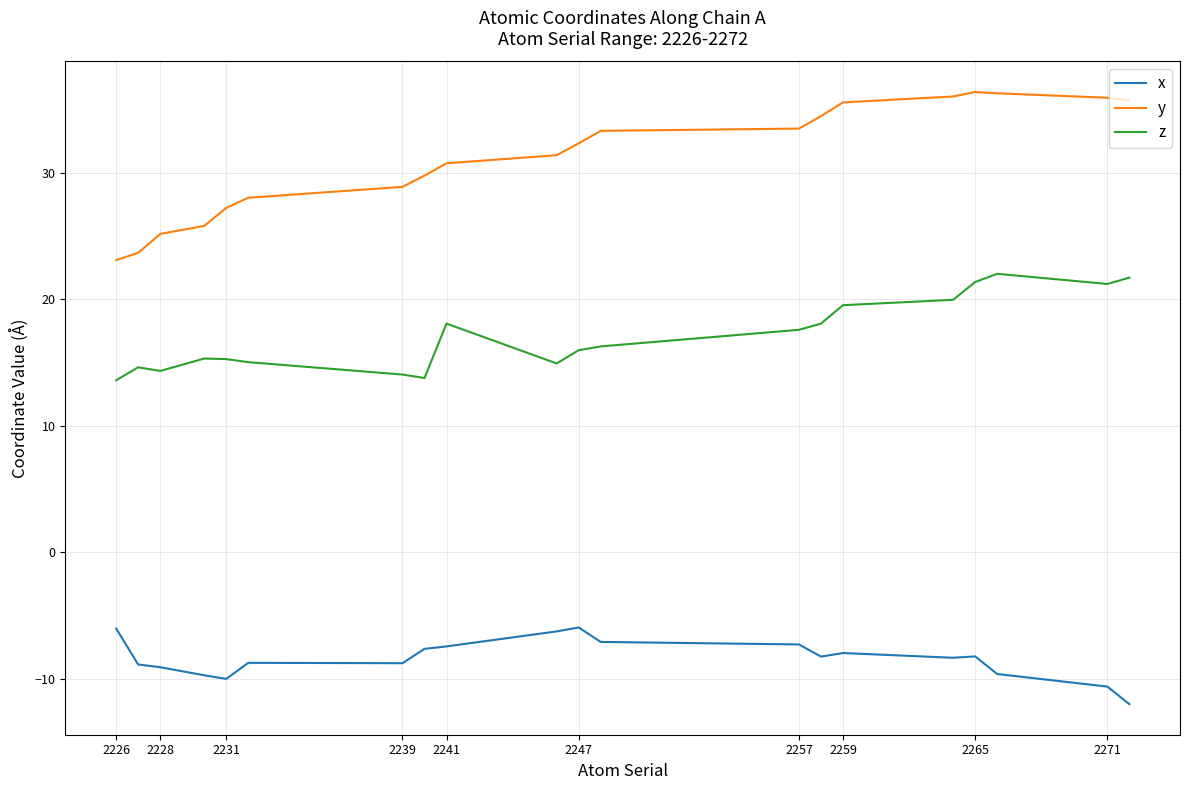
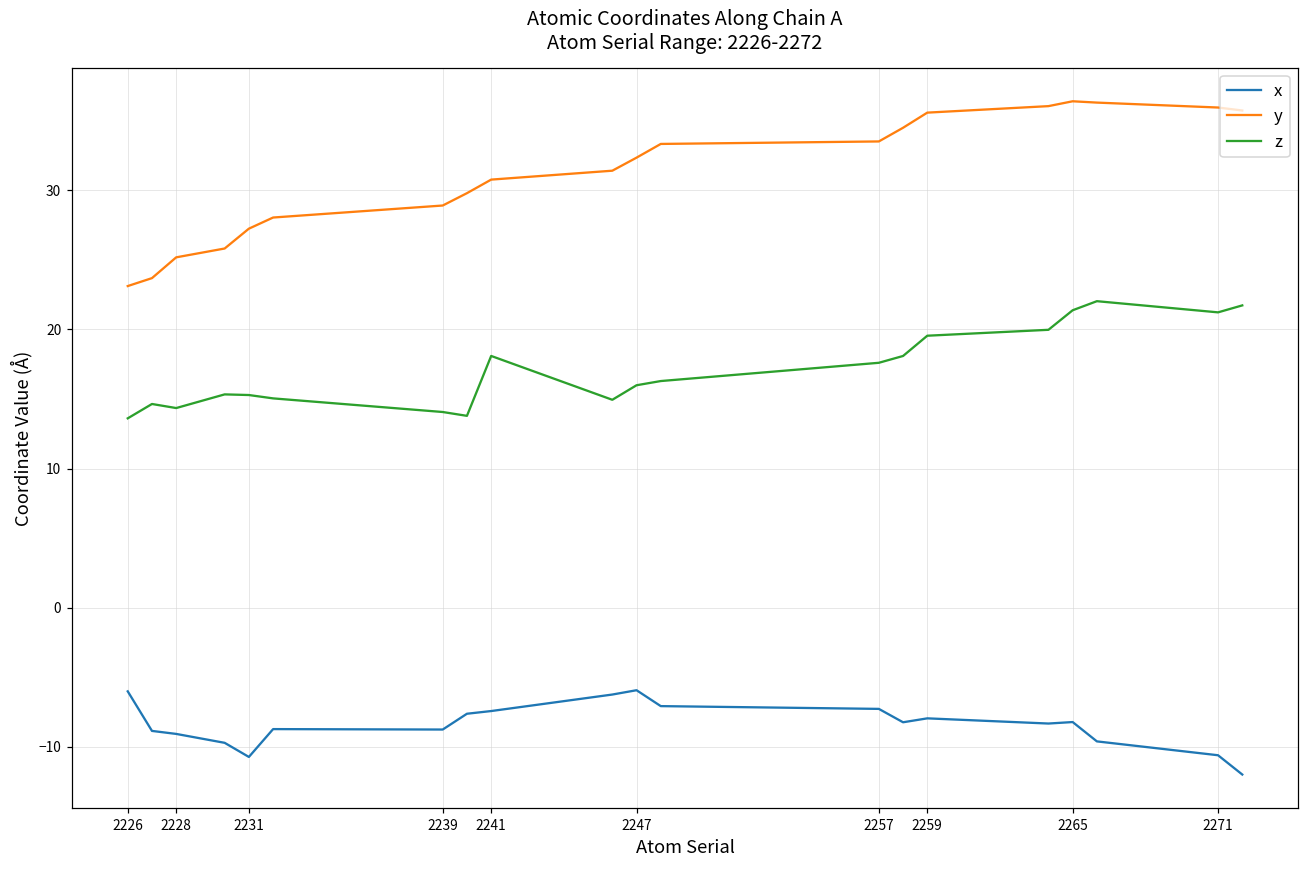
x, 2231: -10.0 -> -10.7
